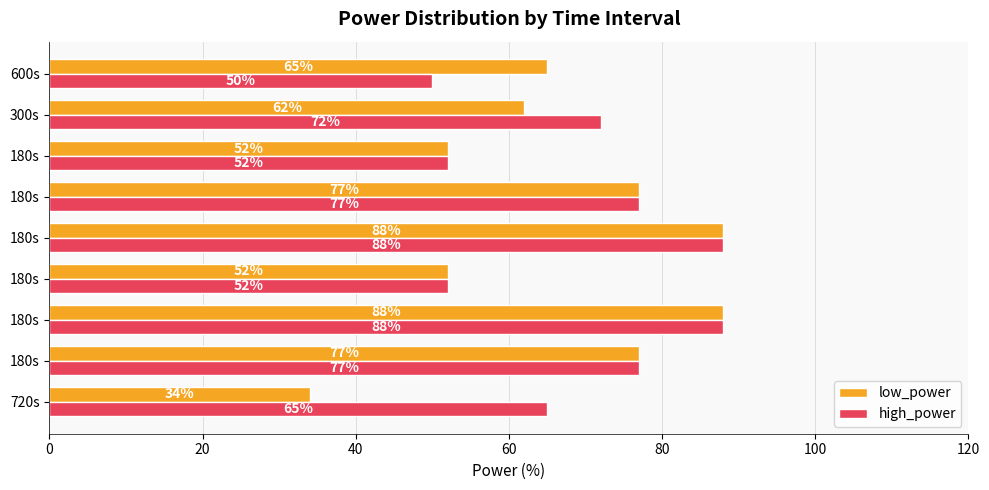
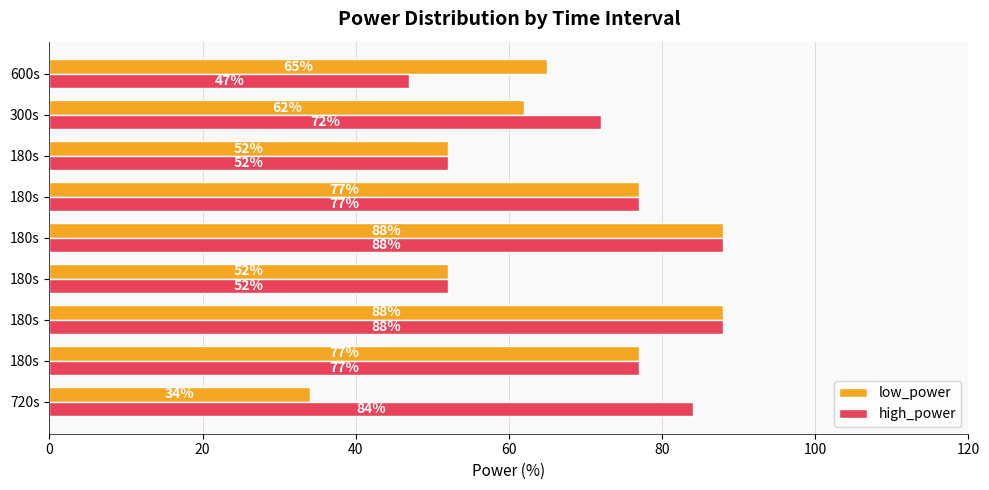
high_power, 600s: 50% -> 47%
high_power, 720s: 65% -> 84%
